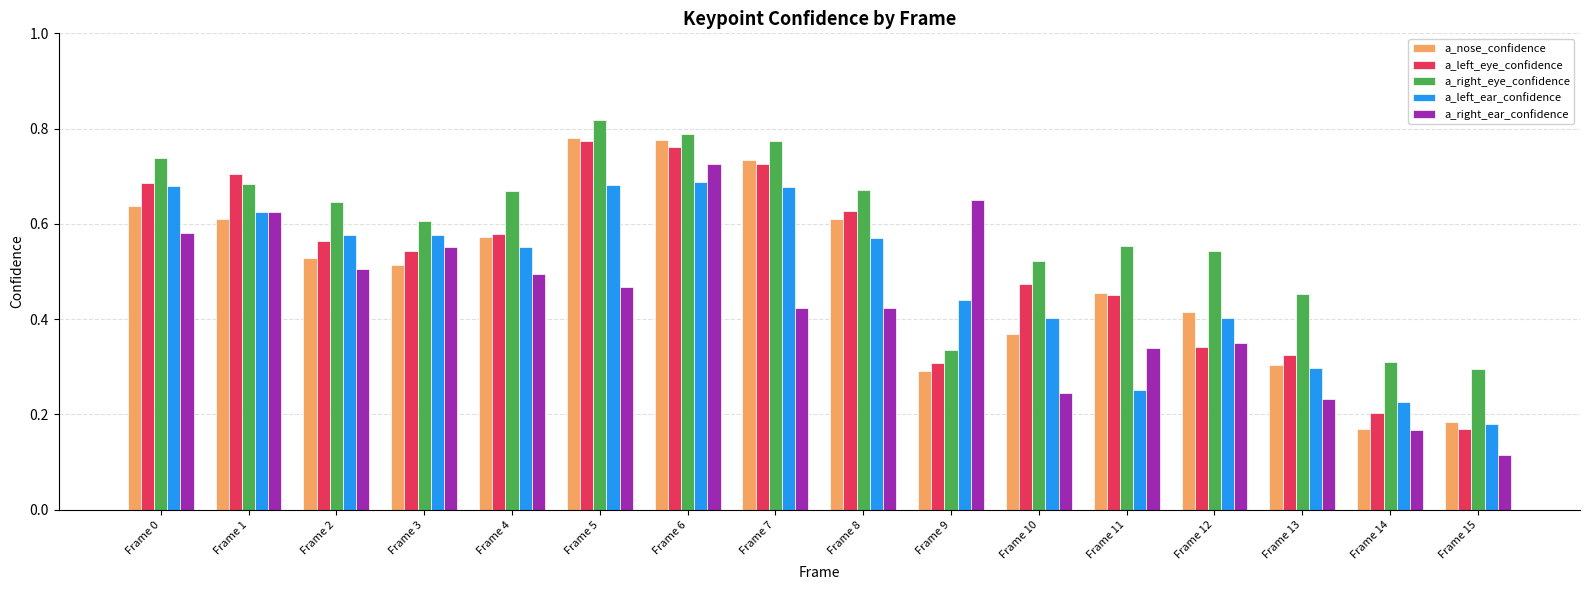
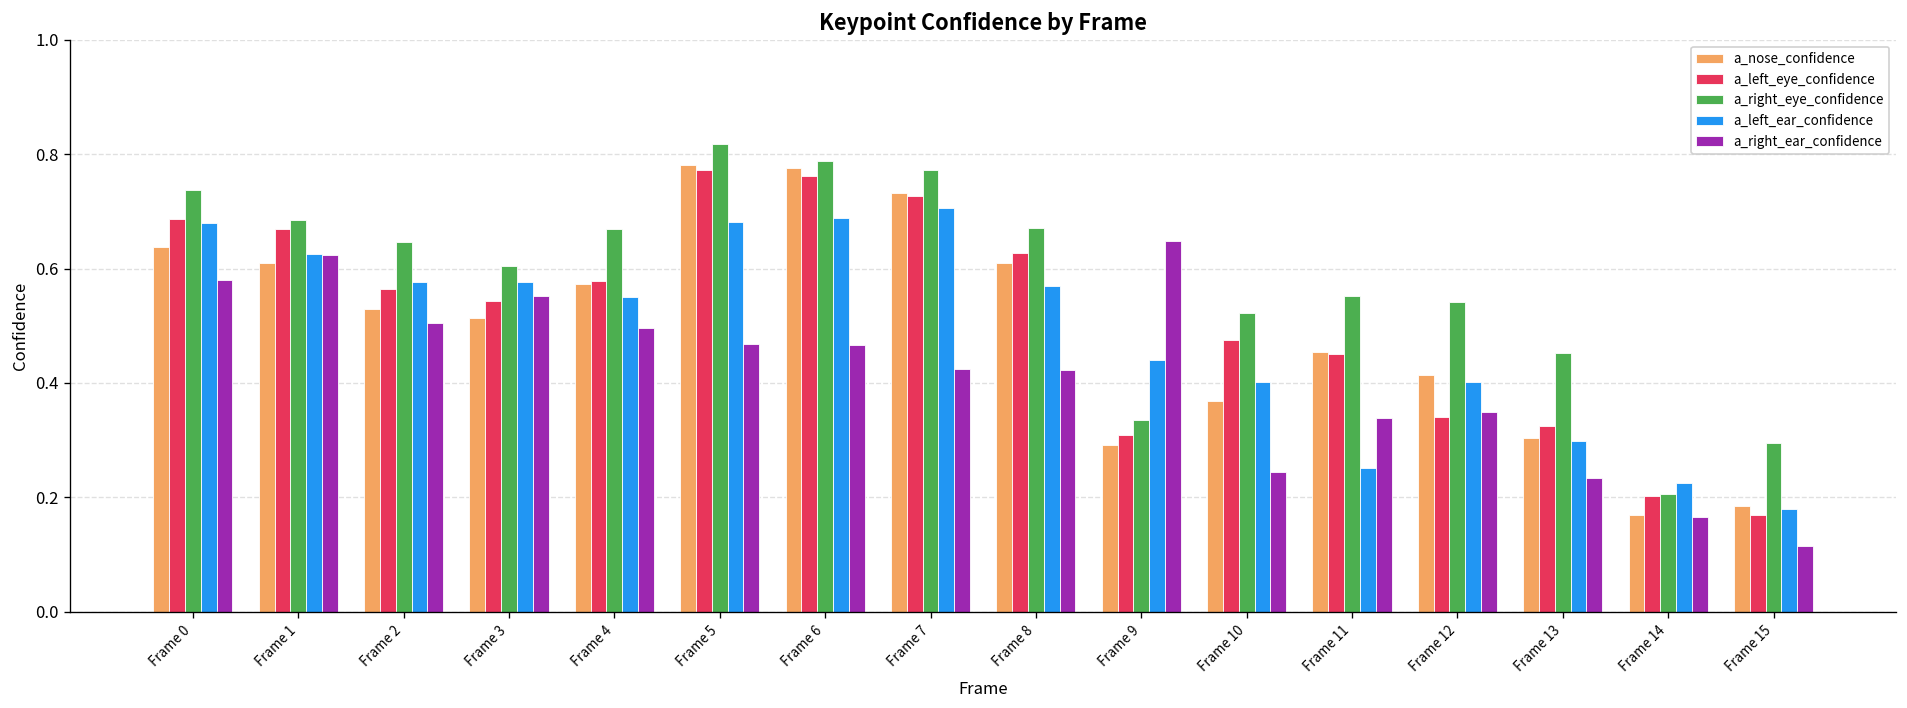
a_left_eye_confidence, Frame 1: 0.70 -> 0.67
a_right_ear_confidence, Frame 6: 0.73 -> 0.47
a_left_ear_confidence, Frame 7: 0.68 -> 0.71
a_right_eye_confidence, Frame 14: 0.31 -> 0.21
